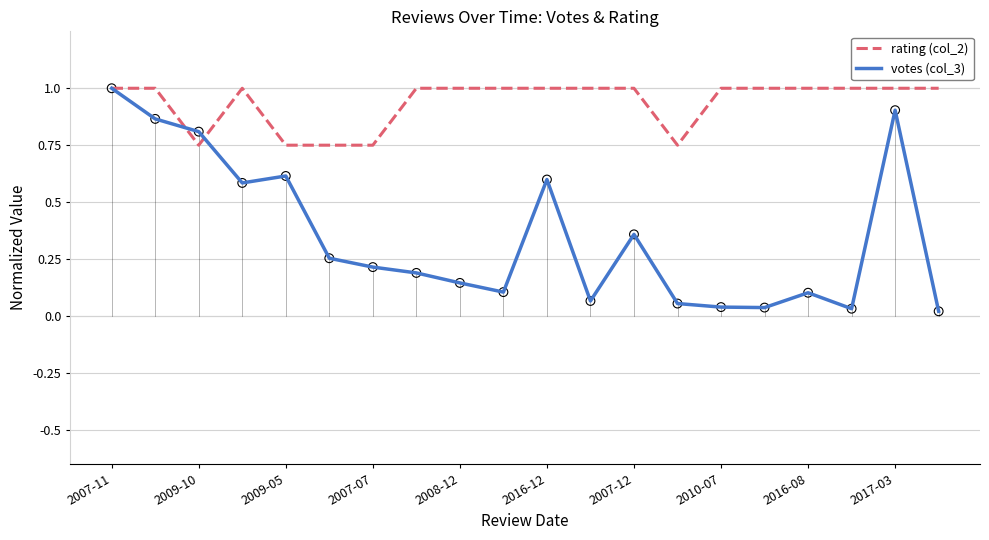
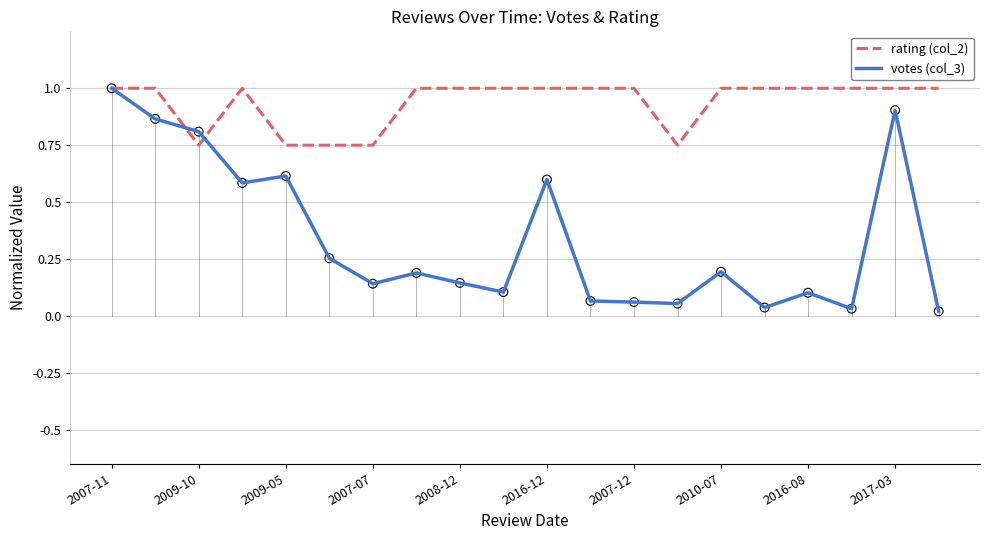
votes (col_3), 2007-07: 0.21 -> 0.14
votes (col_3), 2007-12: 0.36 -> 0.06
votes (col_3), 2010-07: 0.04 -> 0.19
